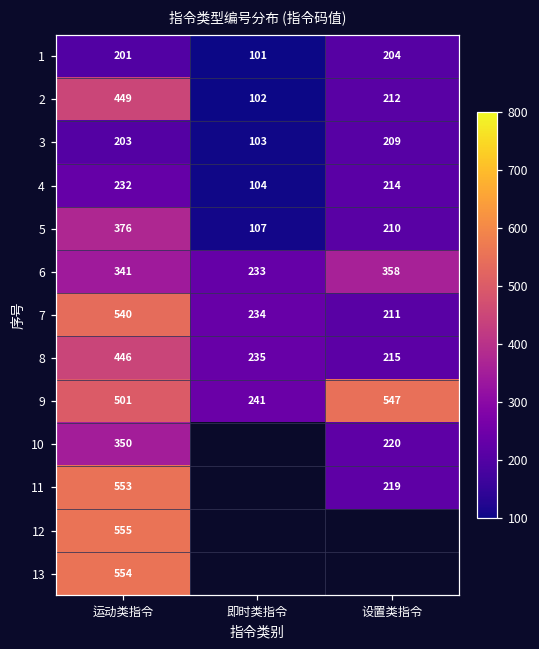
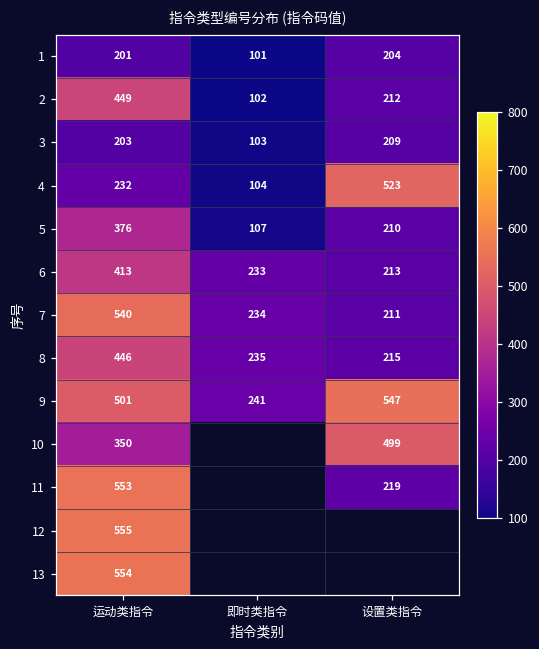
4, 设置类指令: 214 -> 523
6, 运动类指令: 341 -> 413
6, 设置类指令: 358 -> 213
10, 设置类指令: 220 -> 499
